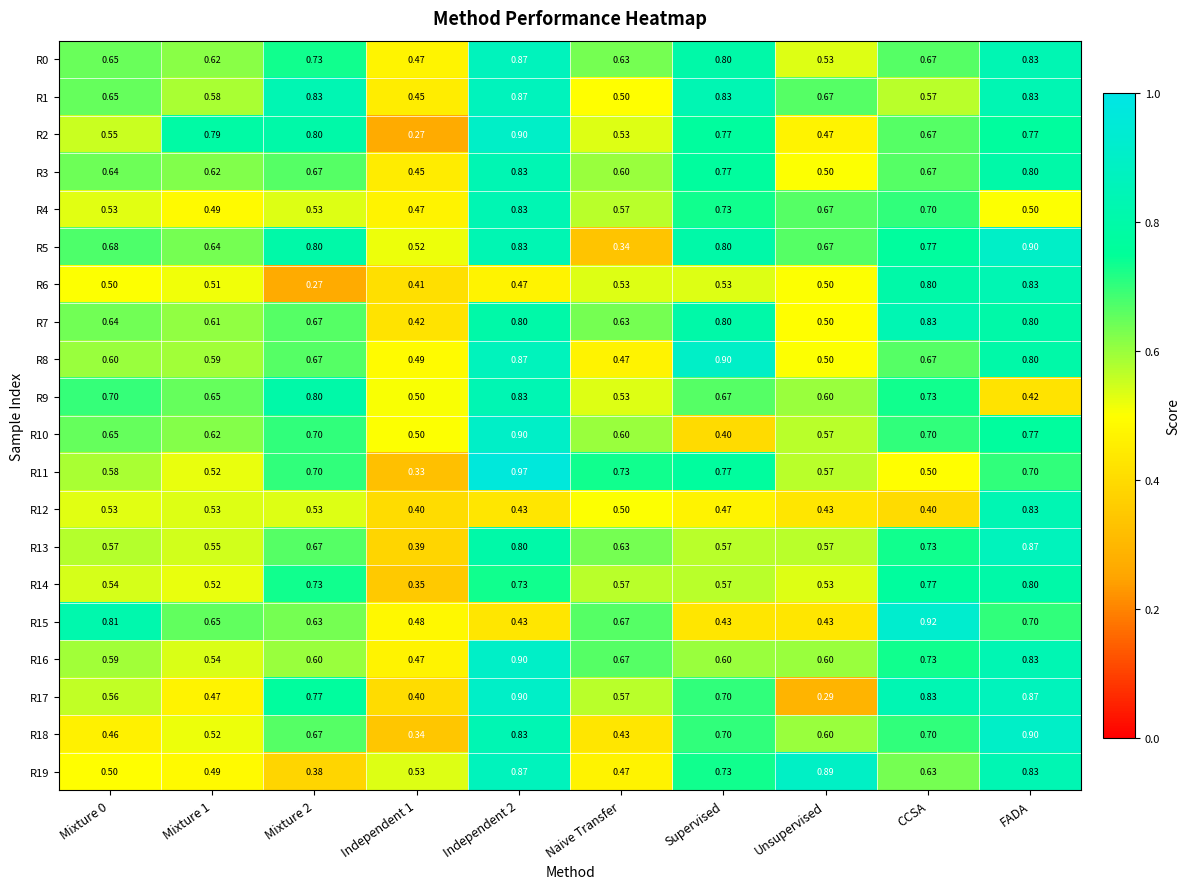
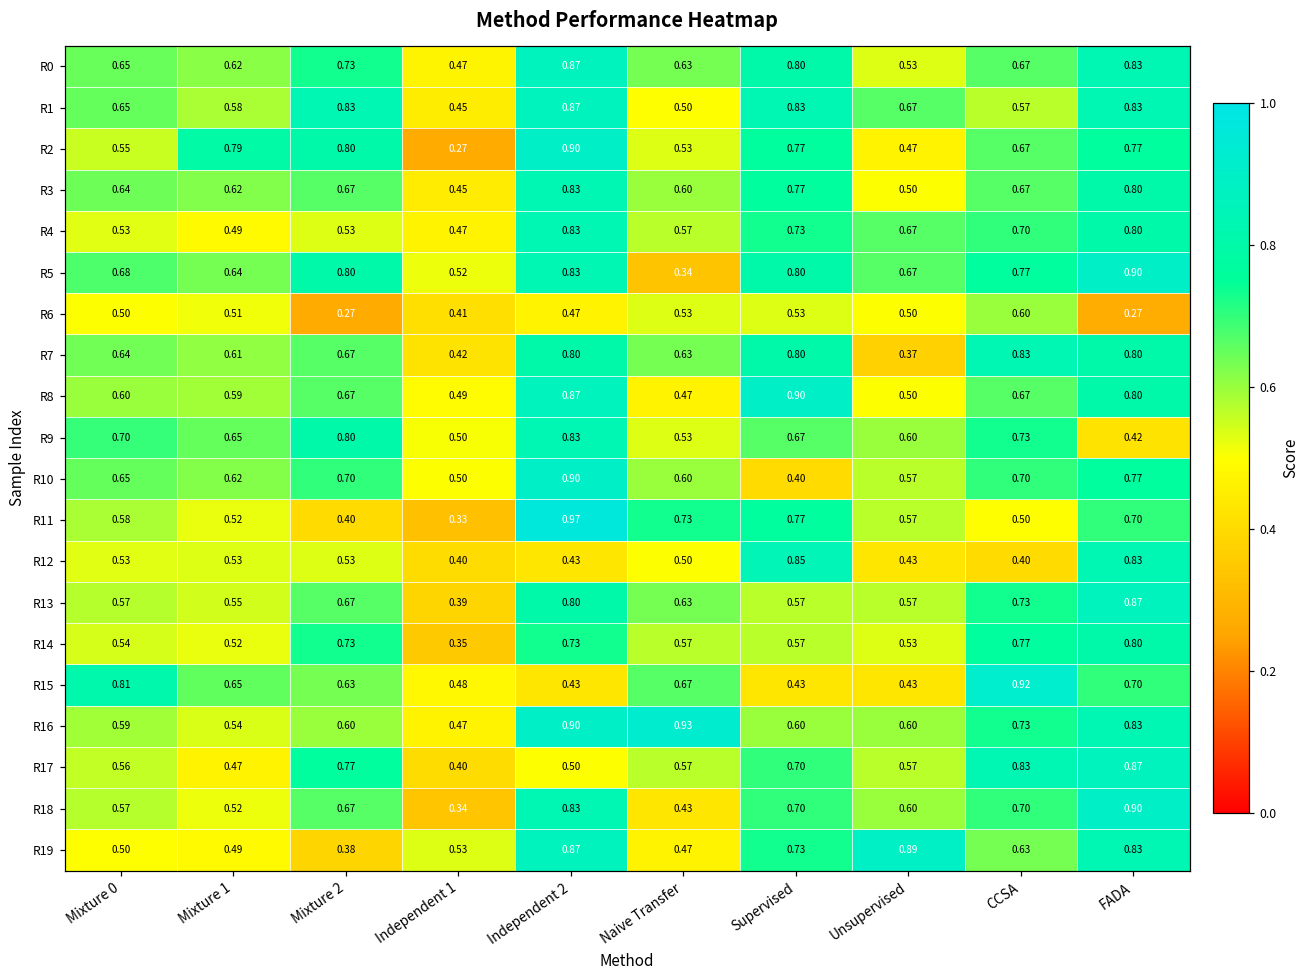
R4, FADA: 0.50 -> 0.80
R6, CCSA: 0.80 -> 0.60
R6, FADA: 0.83 -> 0.27
R7, Unsupervised: 0.50 -> 0.37
R11, Mixture 2: 0.70 -> 0.40
R12, Supervised: 0.47 -> 0.85
R16, Naive Transfer: 0.67 -> 0.93
R17, Independent 2: 0.90 -> 0.50
R17, Unsupervised: 0.29 -> 0.57
R18, Mixture 0: 0.46 -> 0.57
